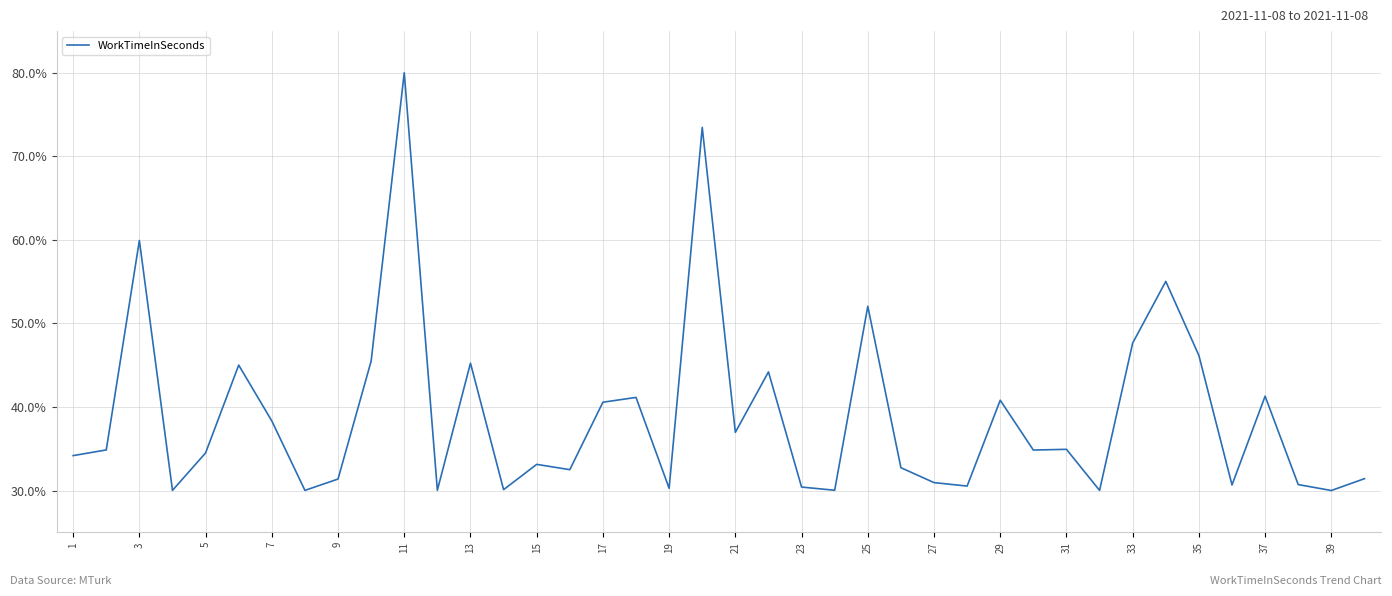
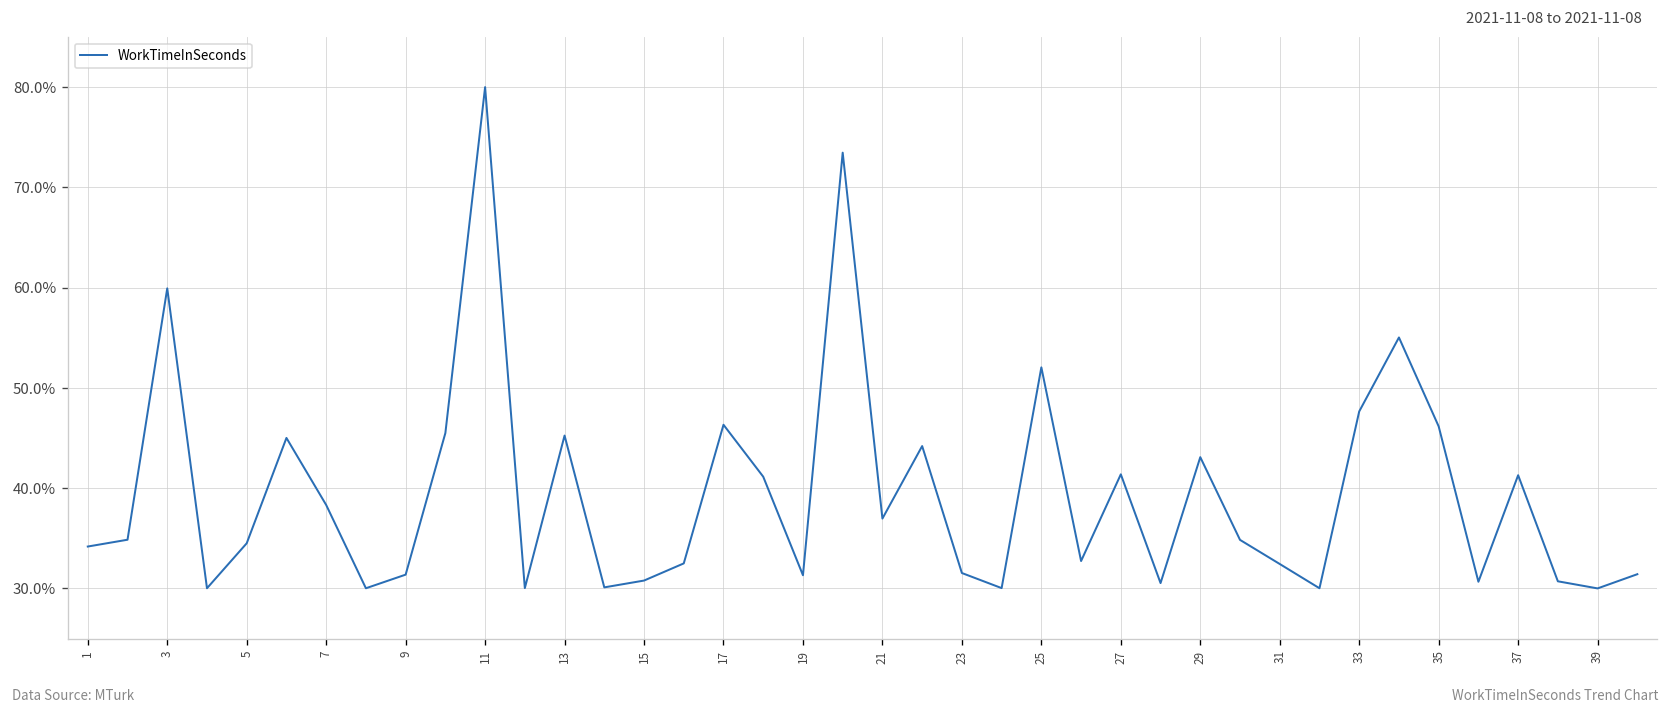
15: 33% -> 31%
17: 41% -> 46%
19: 30% -> 31%
23: 30% -> 32%
27: 31% -> 41%
29: 41% -> 43%
31: 35% -> 32%
